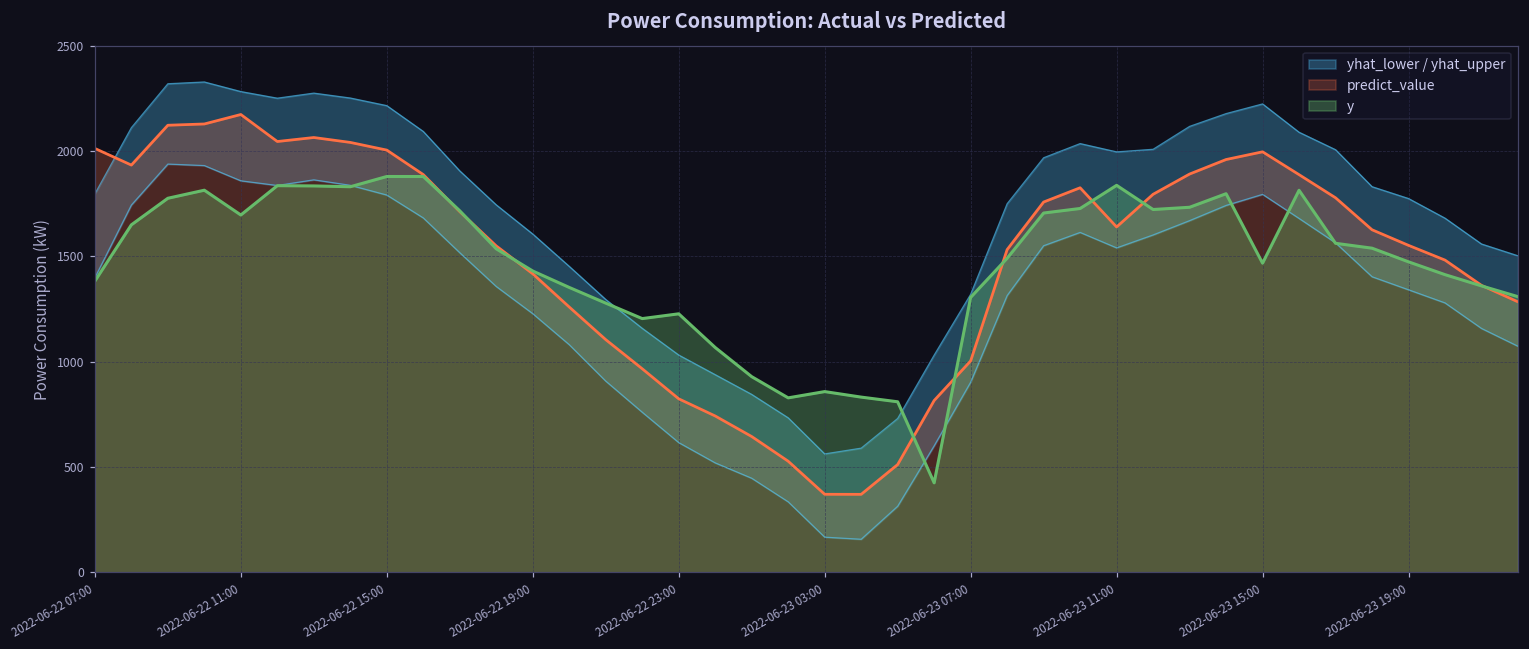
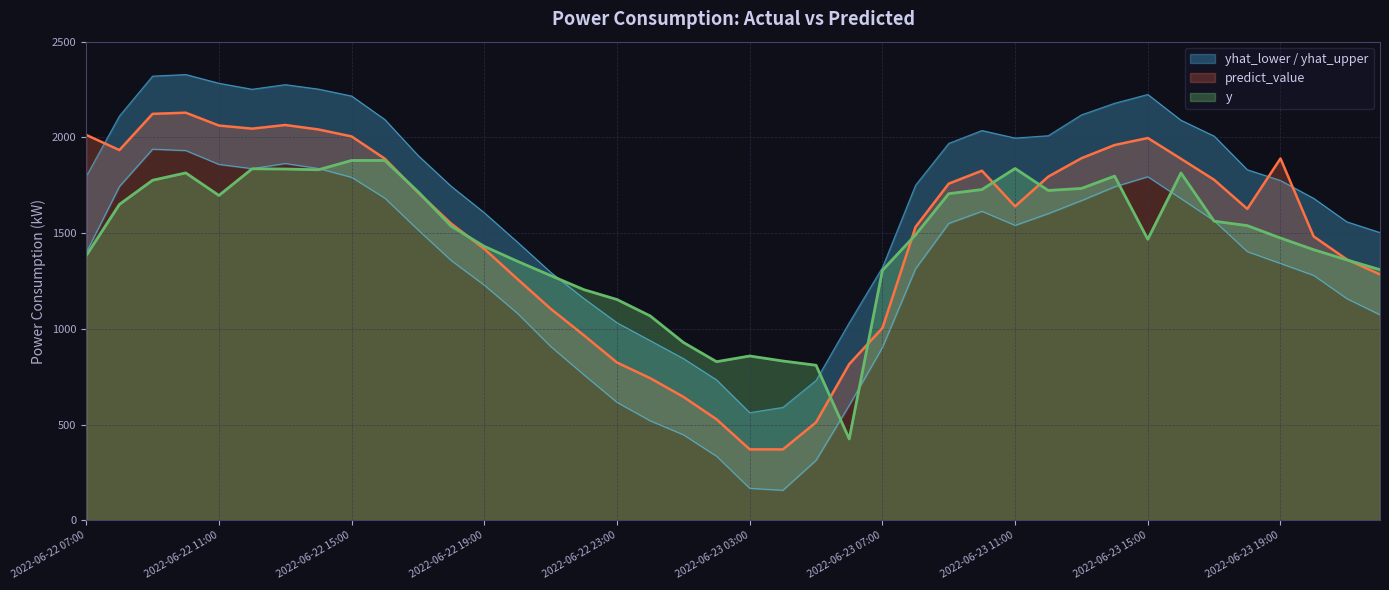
predict_value, 2022-06-22 11:00: 2170 -> 2060
y, 2022-06-22 23:00: 1230 -> 1150
predict_value, 2022-06-23 19:00: 1550 -> 1890
